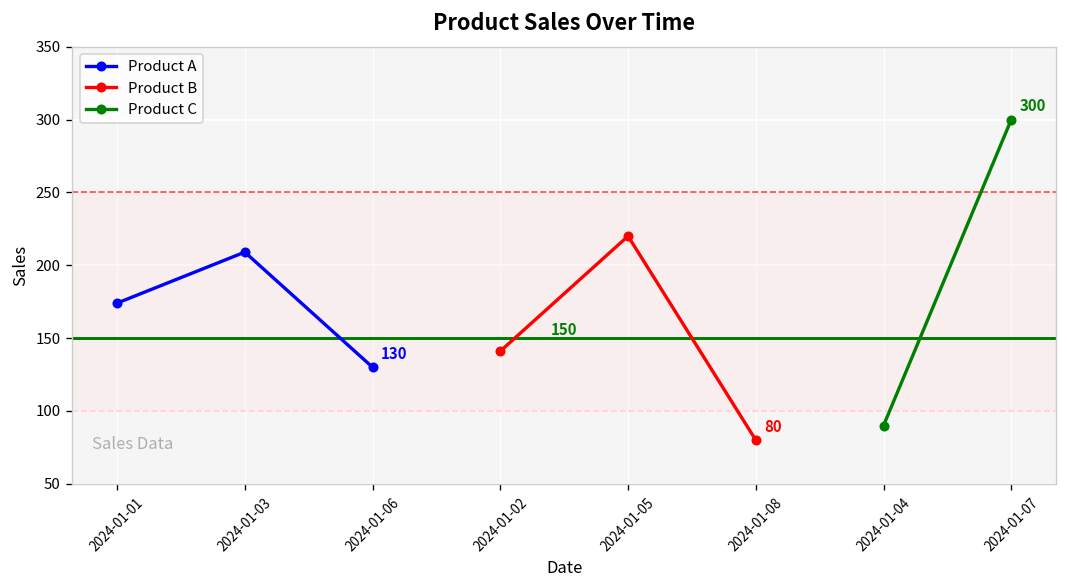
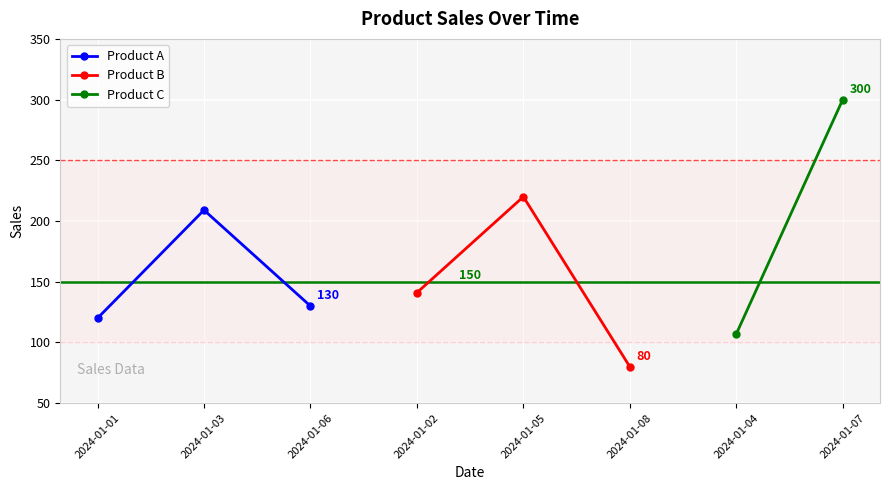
Product A, 2024-01-01: 174 -> 120
Product C, 2024-01-04: 90 -> 107
